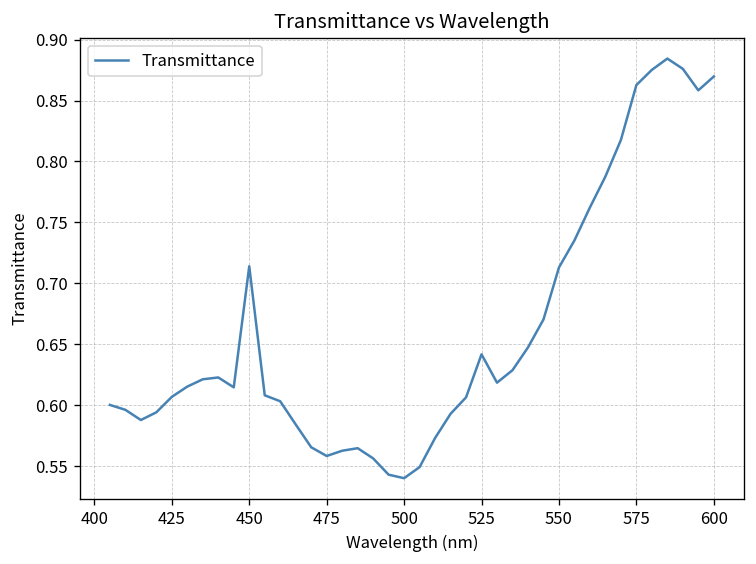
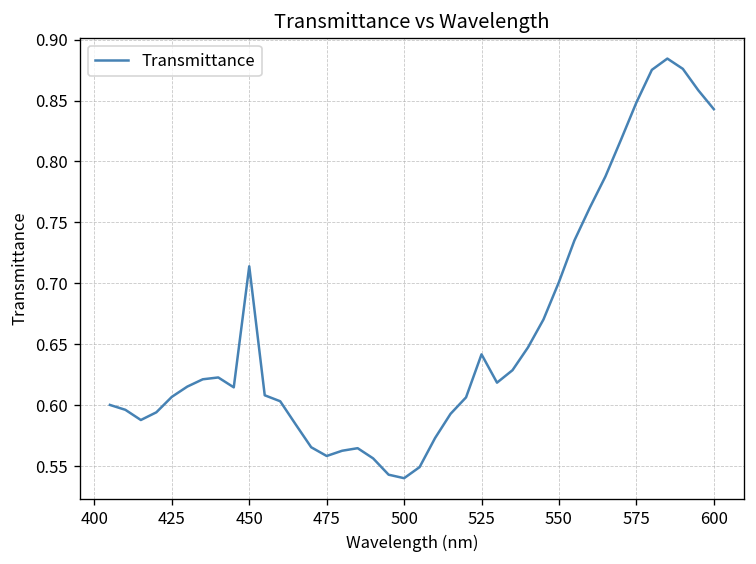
550: 0.713 -> 0.701
575: 0.863 -> 0.848
600: 0.870 -> 0.843
